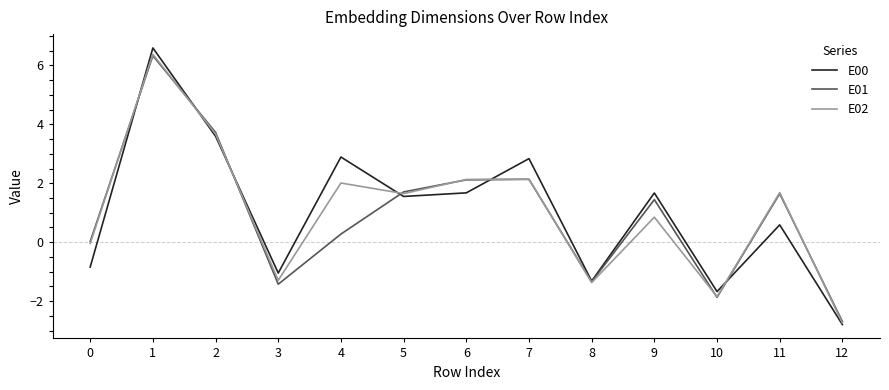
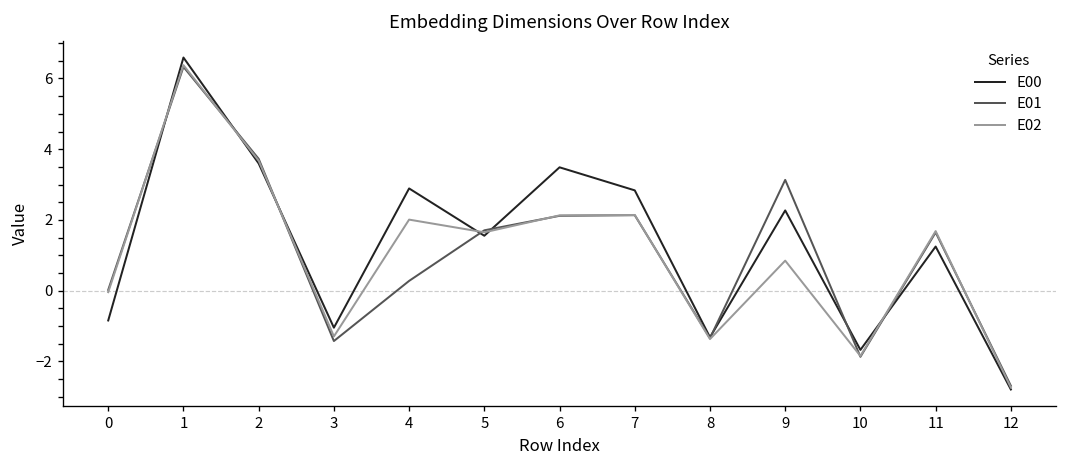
E00, 6: 1.7 -> 3.5
E00, 9: 1.7 -> 2.3
E01, 9: 1.4 -> 3.1
E00, 11: 0.6 -> 1.2
